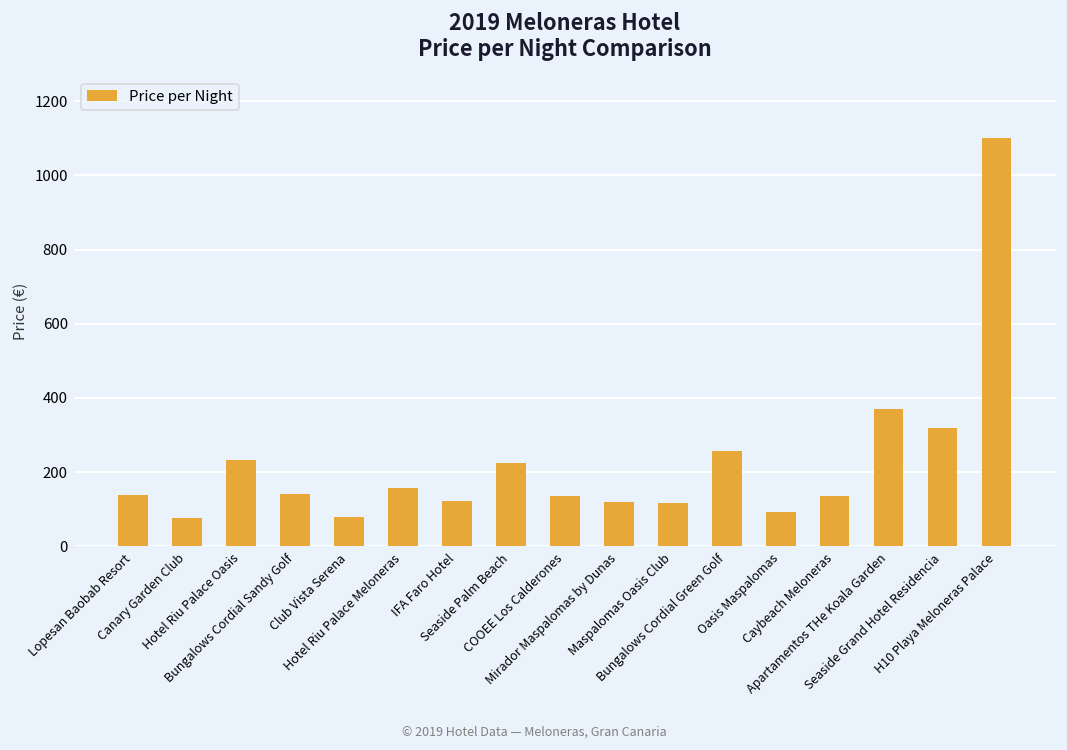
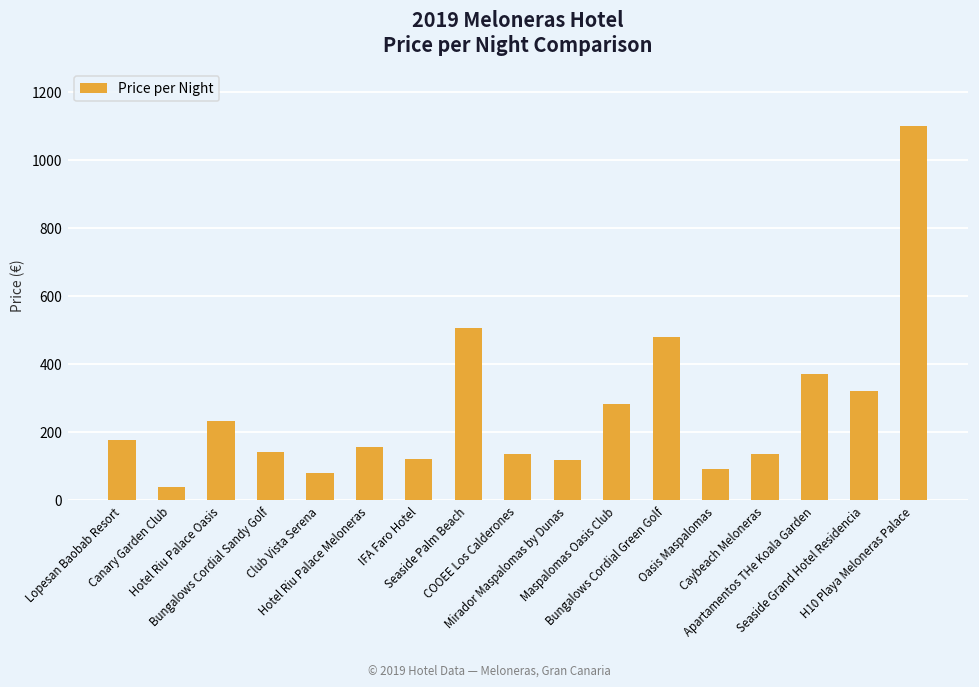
Lopesan Baobab Resort: 140 -> 180
Canary Garden Club: 80 -> 40
Seaside Palm Beach: 230 -> 510
Maspalomas Oasis Club: 120 -> 280
Bungalows Cordial Green Golf: 260 -> 480
